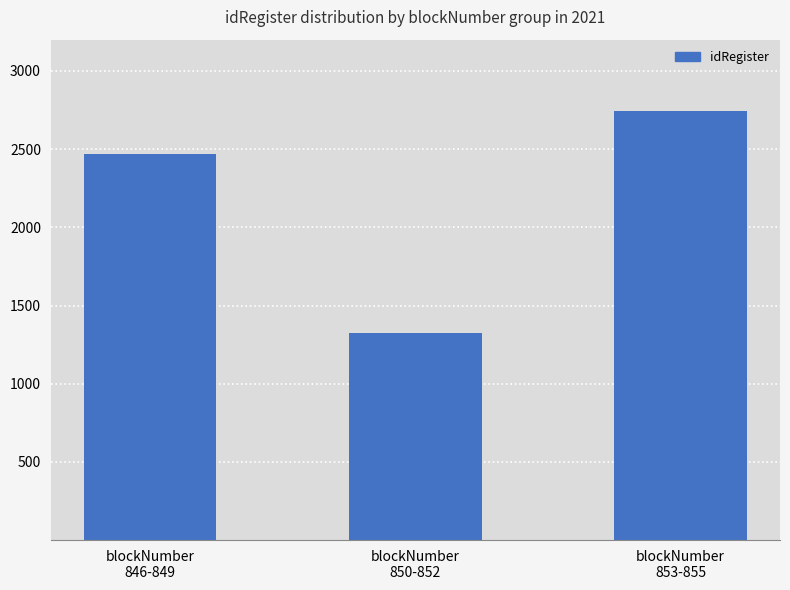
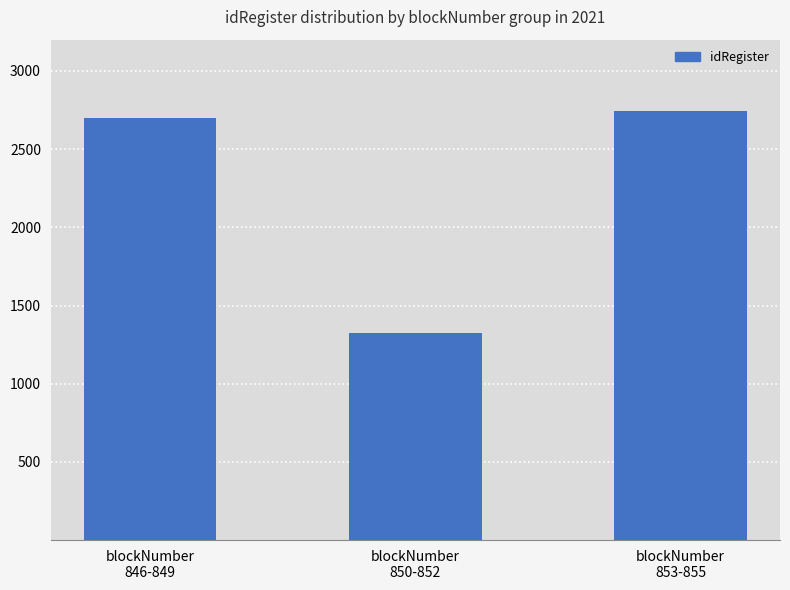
blockNumber 846-849: 2470 -> 2700
